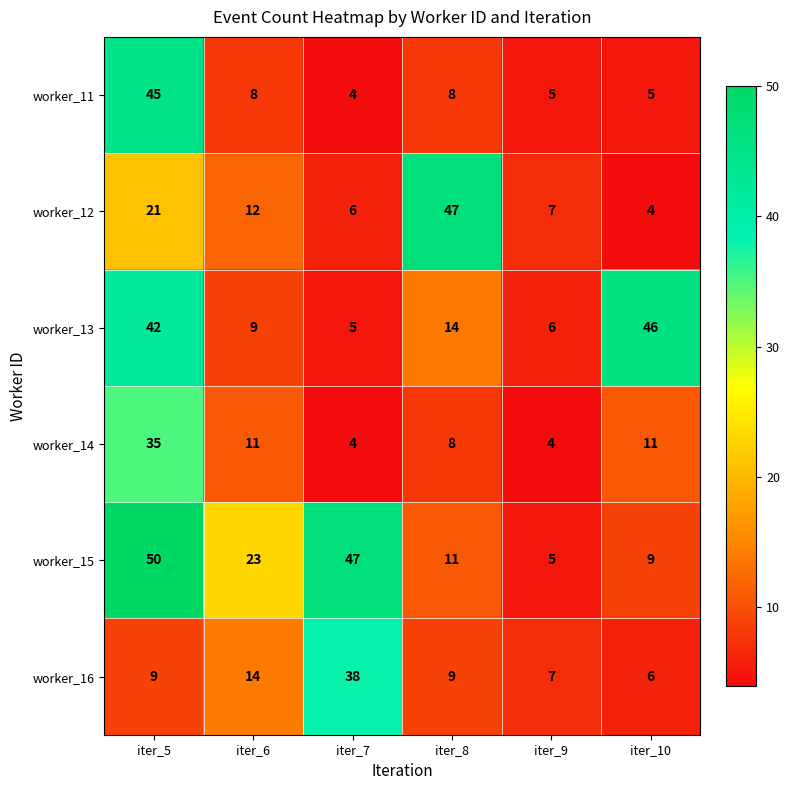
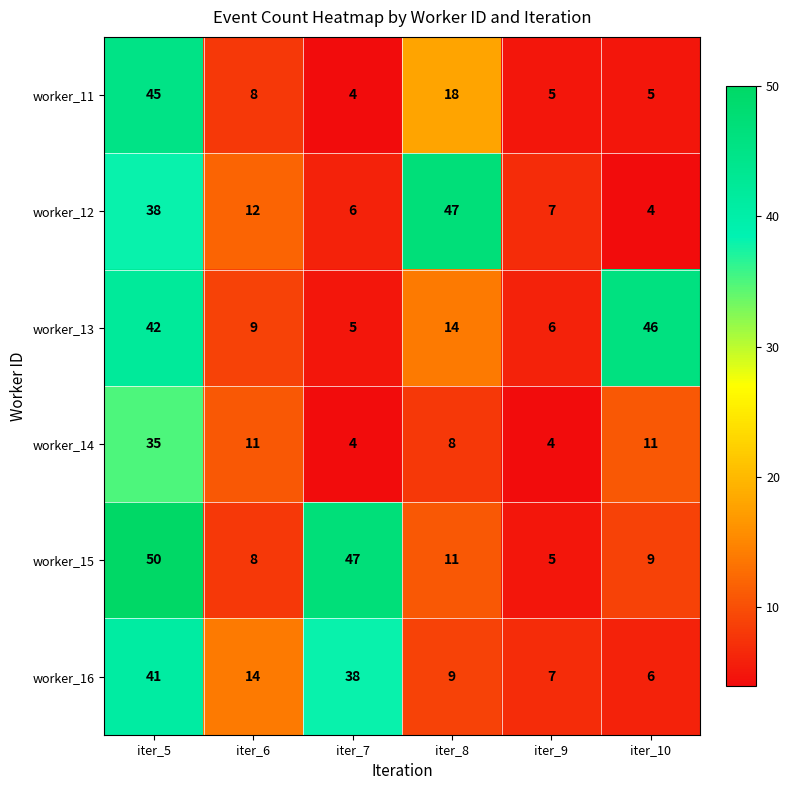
worker_11, iter_8: 8 -> 18
worker_12, iter_5: 21 -> 38
worker_15, iter_6: 23 -> 8
worker_16, iter_5: 9 -> 41
